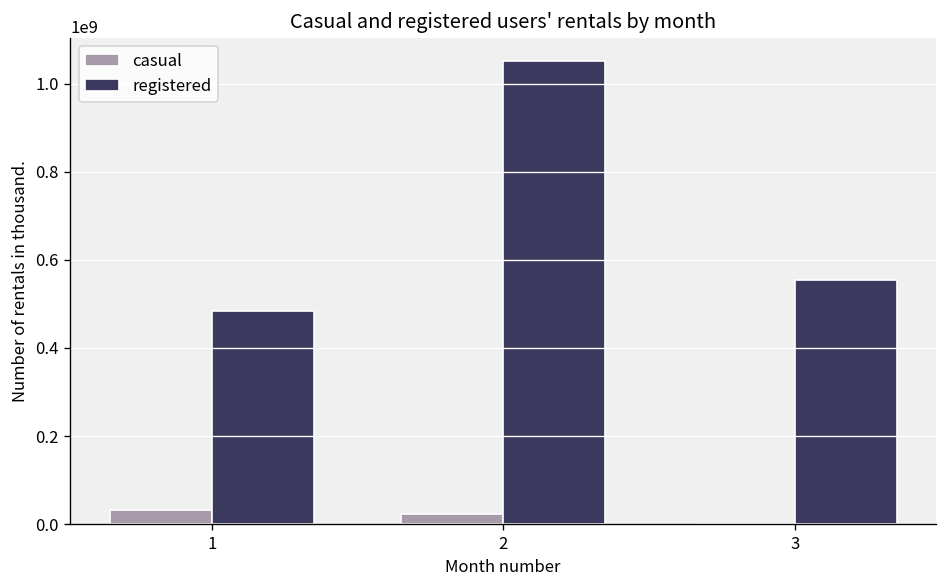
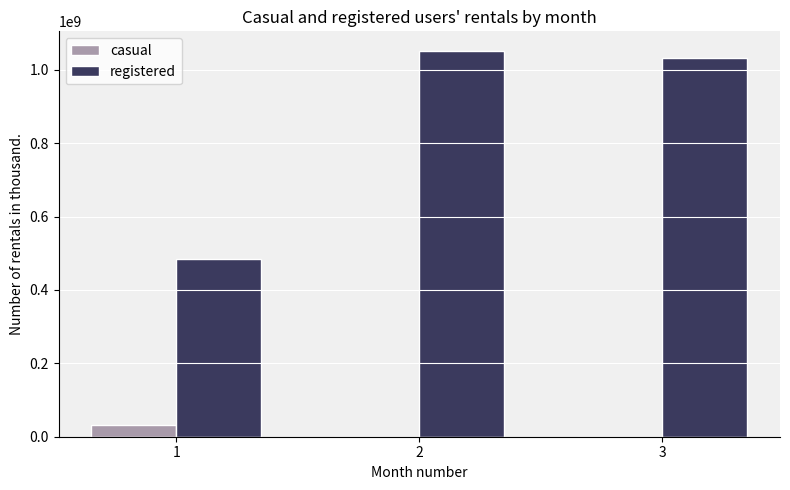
casual, 2: 20000000 -> 0
registered, 3: 550000000 -> 1030000000
